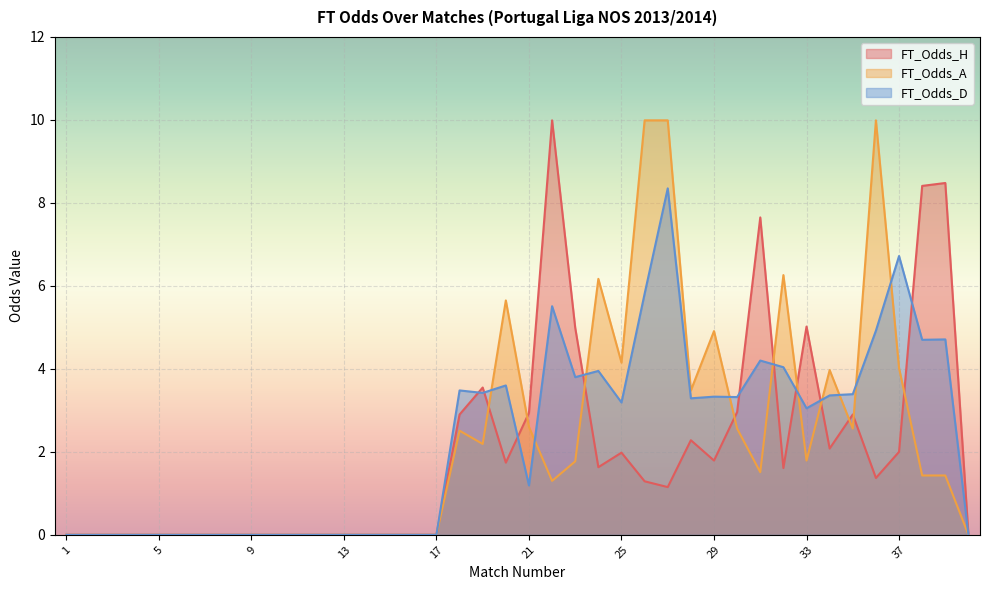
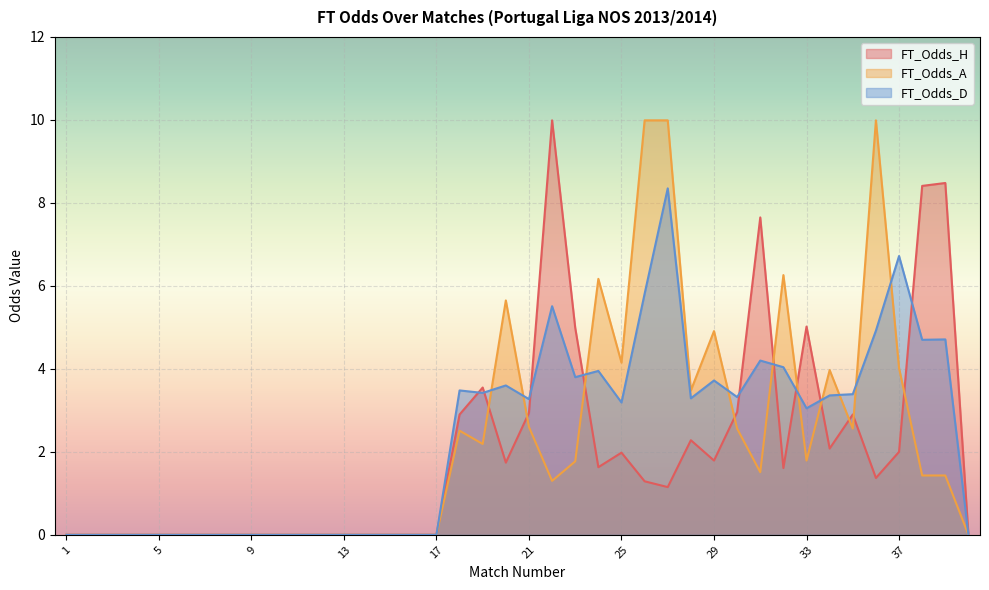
FT_Odds_D, 21: 1.2 -> 3.3
FT_Odds_D, 29: 3.3 -> 3.7
